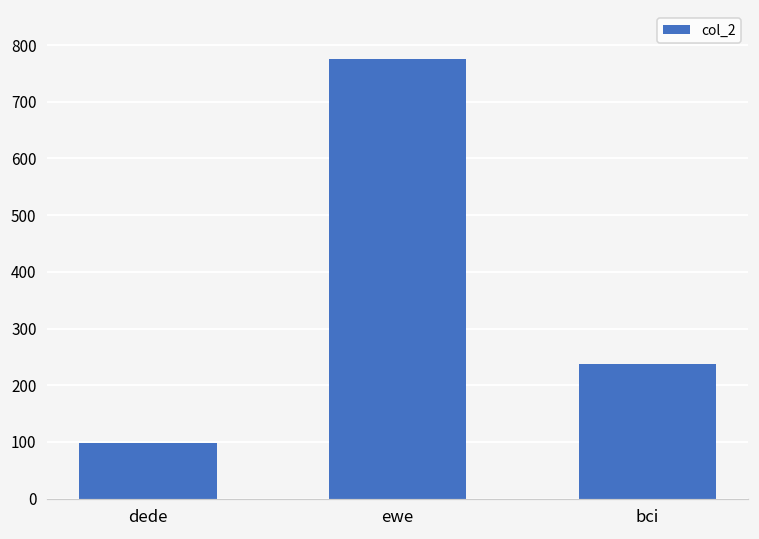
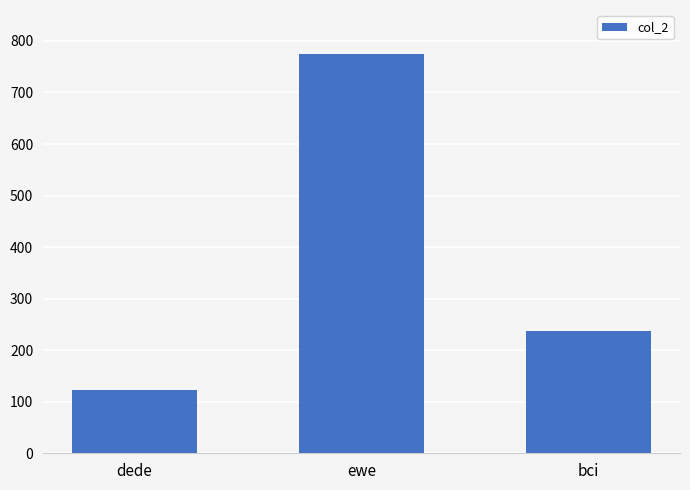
dede: 100 -> 120
